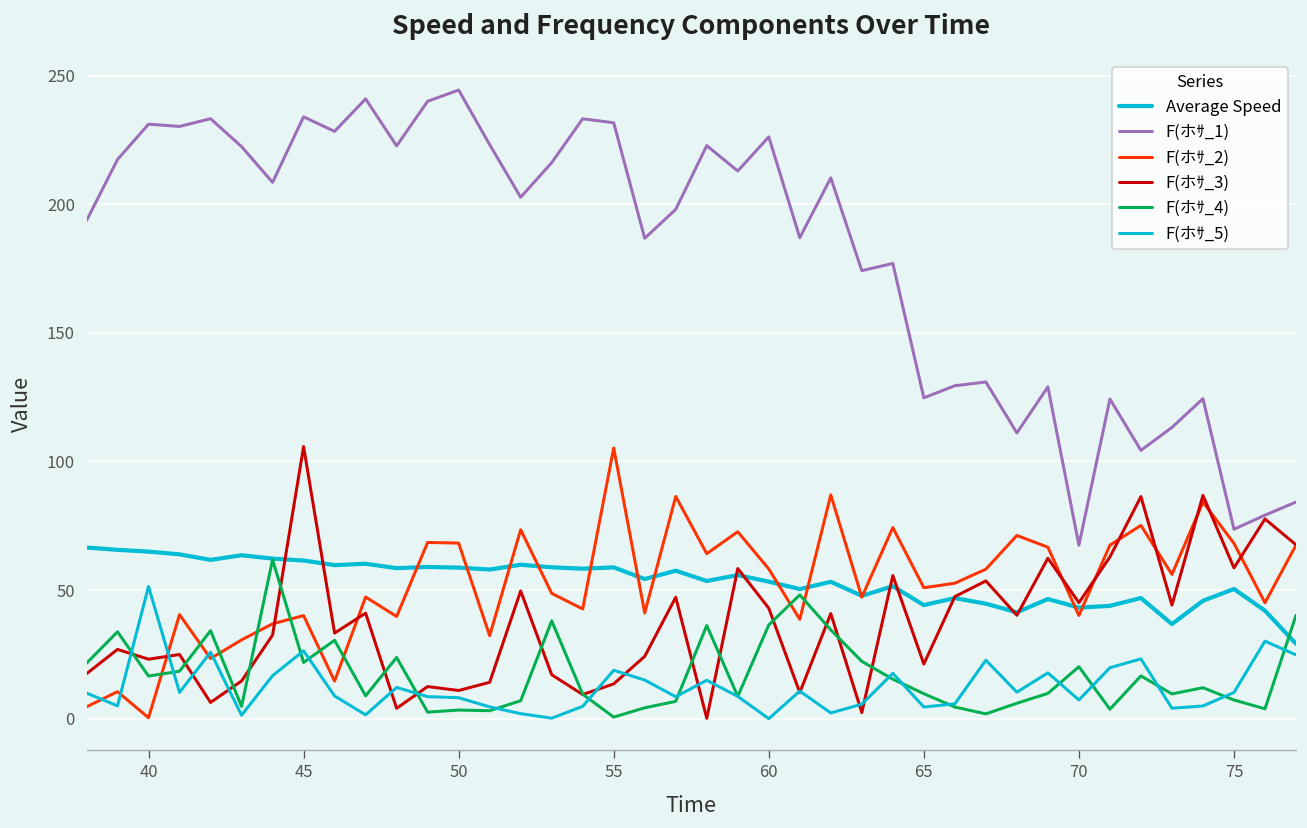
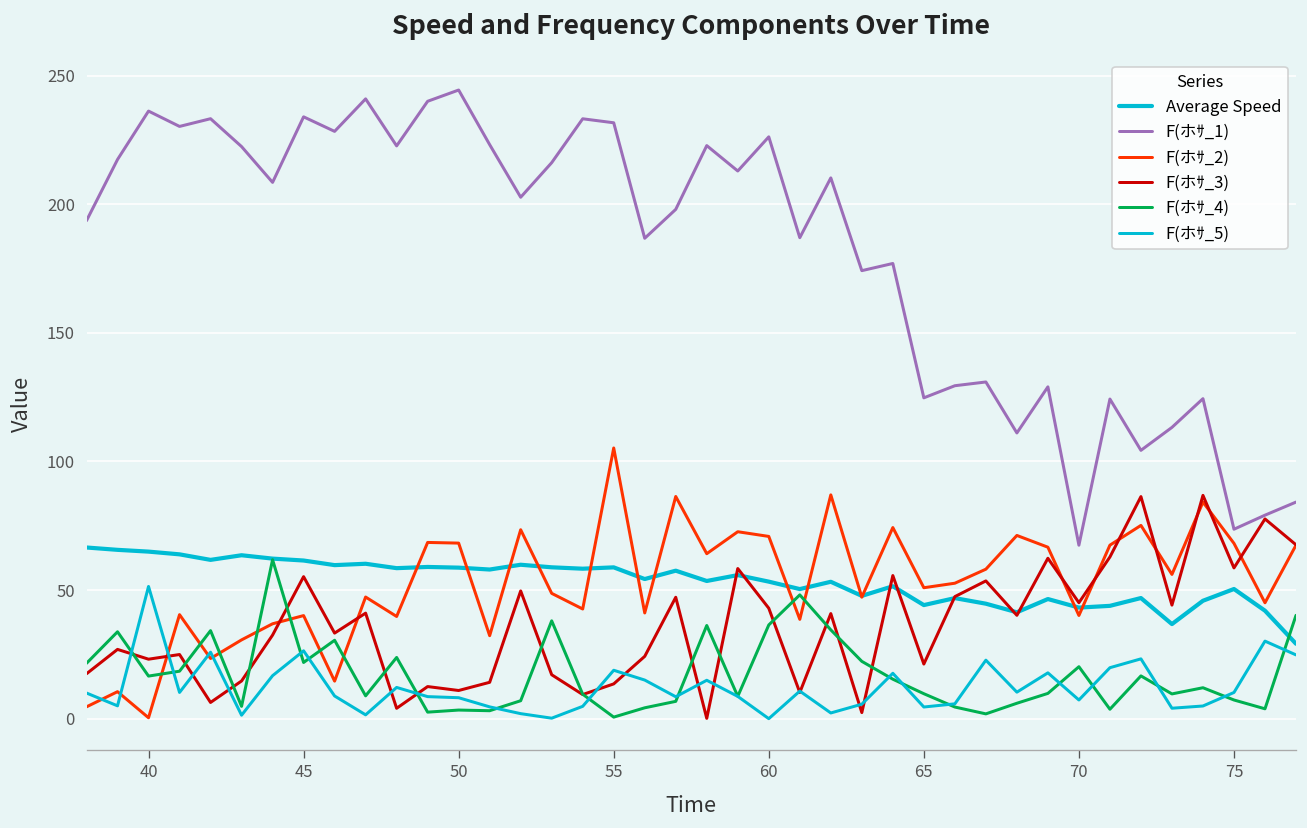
F(ホｻ_1), 40: 231 -> 236
F(ホｻ_3), 45: 106 -> 55
F(ホｻ_2), 60: 58 -> 71
